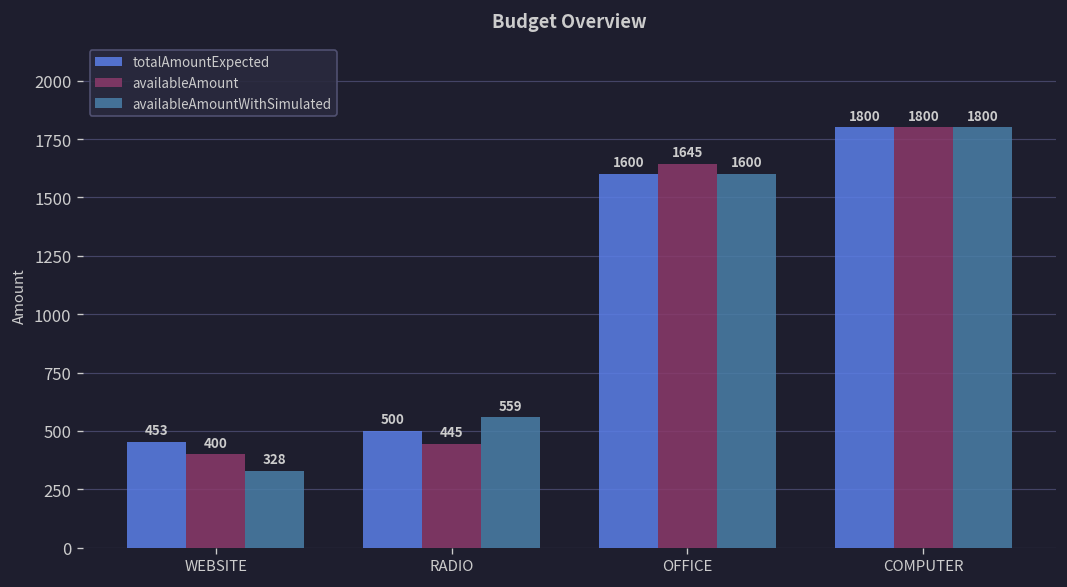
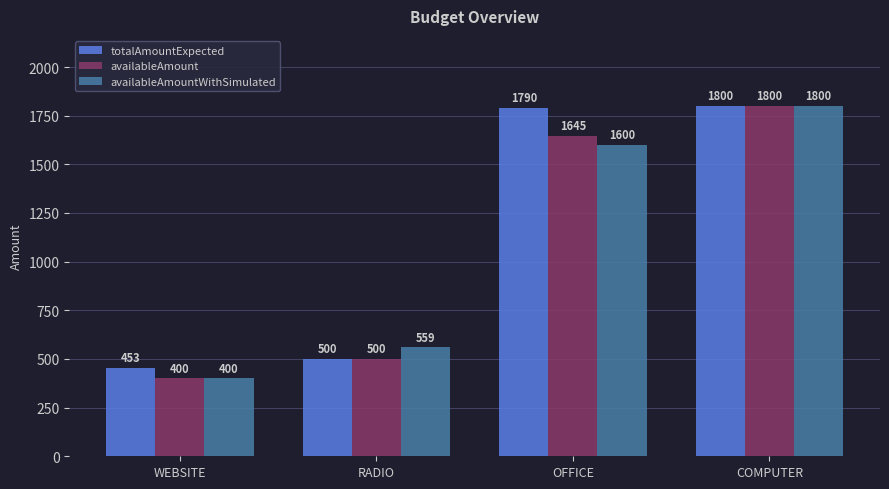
availableAmountWithSimulated, WEBSITE: 328 -> 400
availableAmount, RADIO: 445 -> 500
totalAmountExpected, OFFICE: 1600 -> 1790
